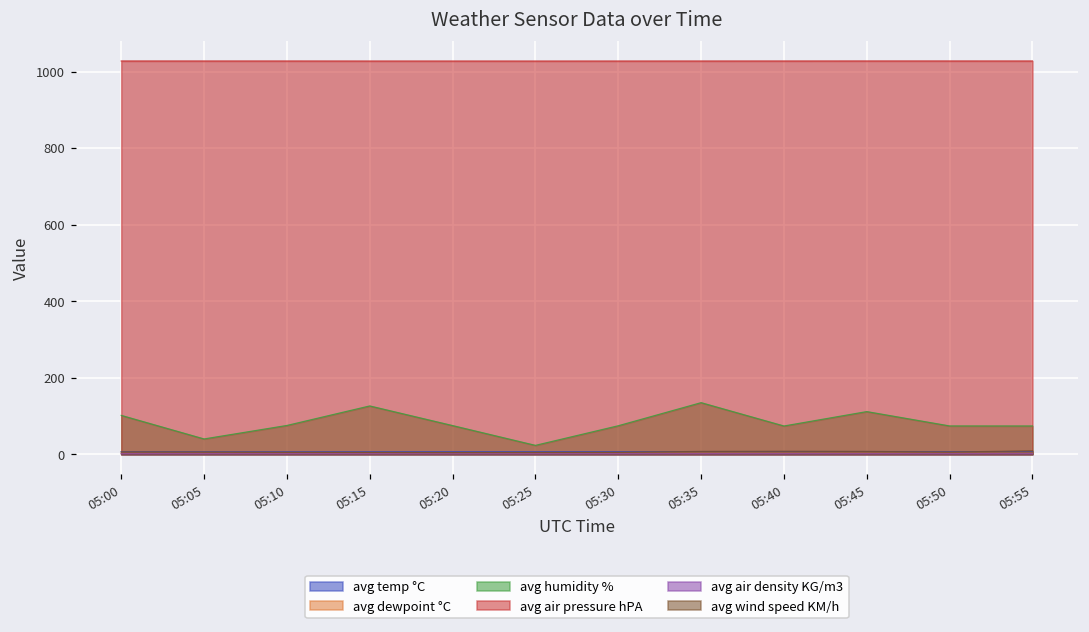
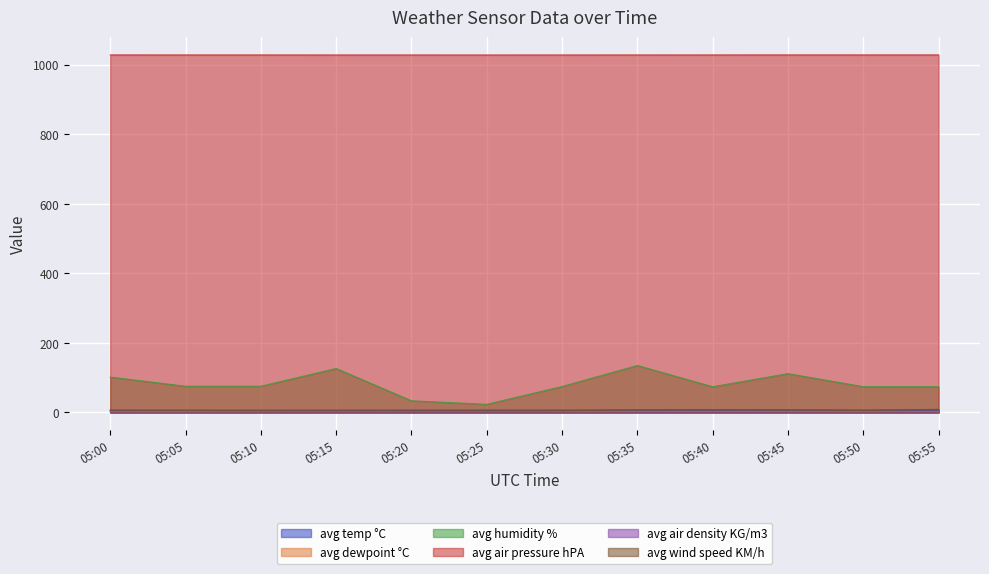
avg humidity %, 05:05: 40 -> 80
avg humidity %, 05:20: 70 -> 30
